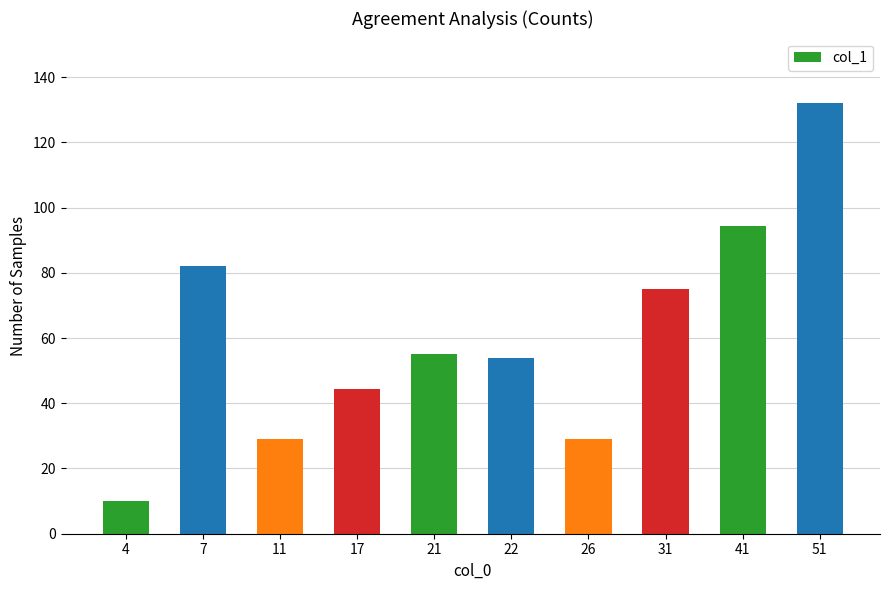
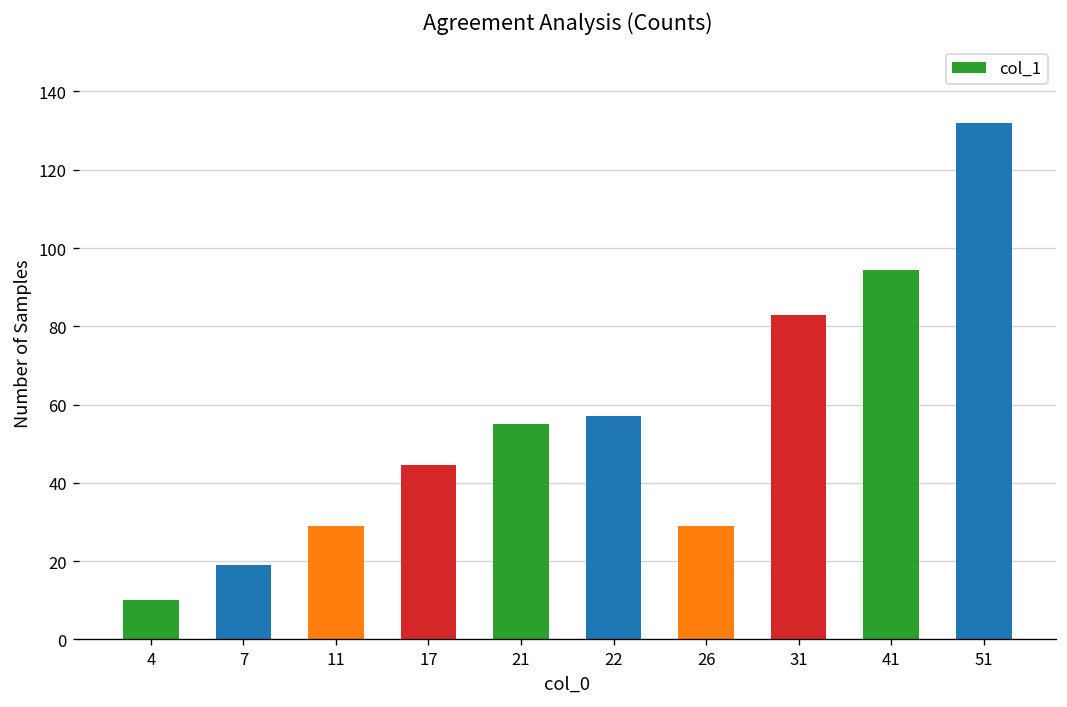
7: 82 -> 19
22: 54 -> 57
31: 75 -> 83
